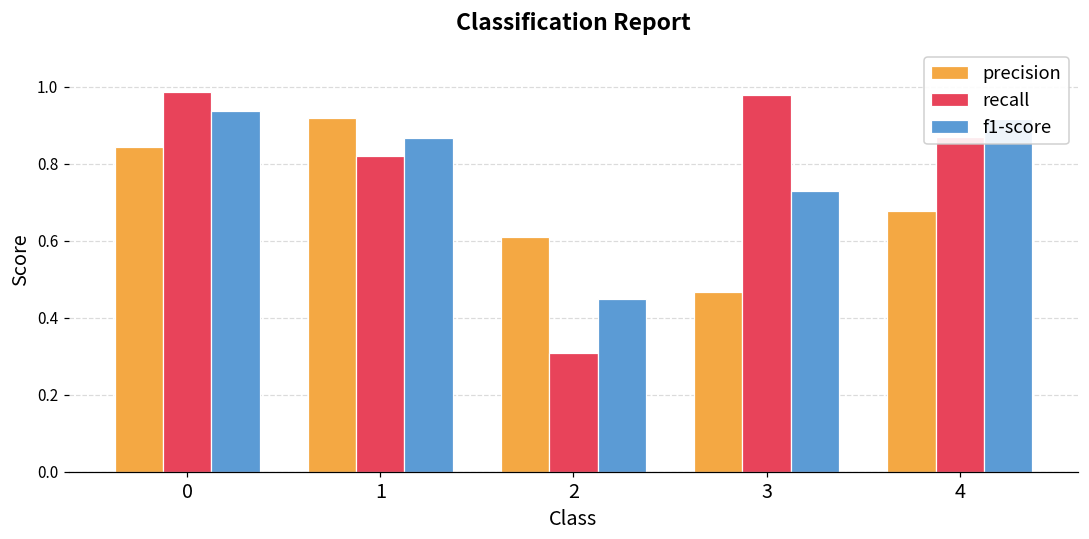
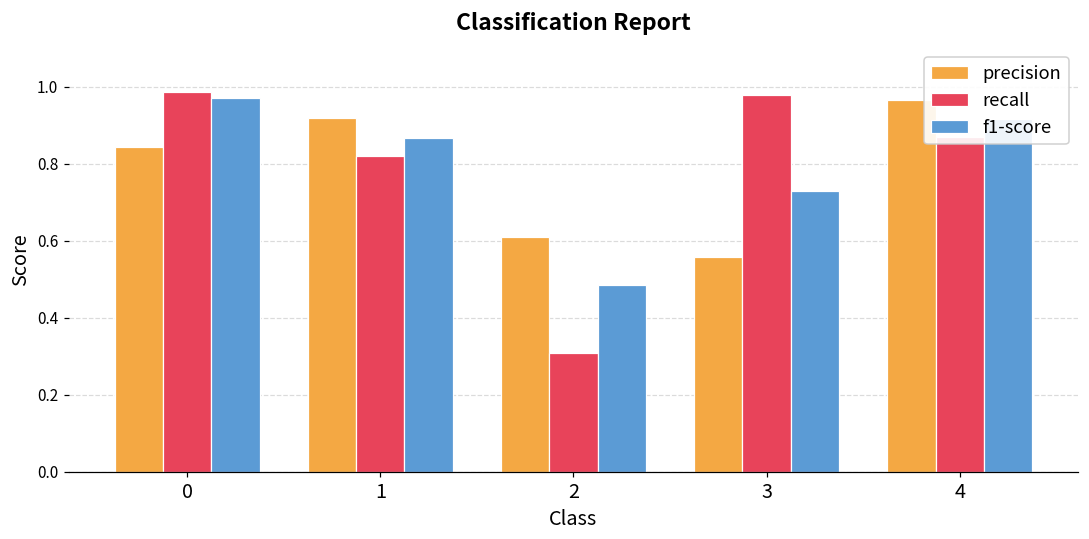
f1-score, 0: 0.94 -> 0.97
f1-score, 2: 0.45 -> 0.49
precision, 3: 0.47 -> 0.56
precision, 4: 0.68 -> 0.97
